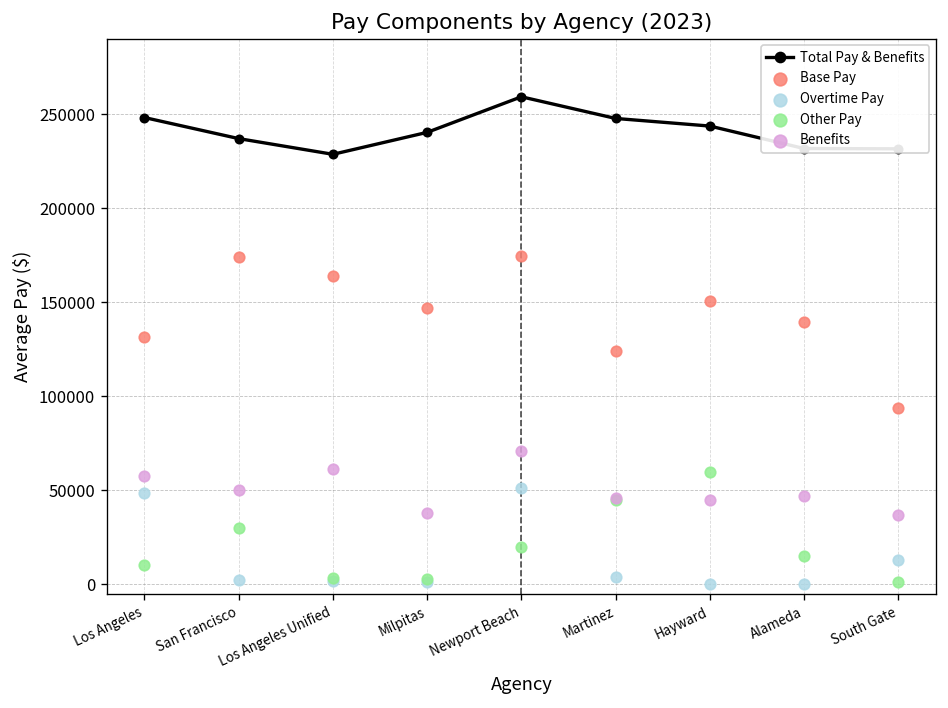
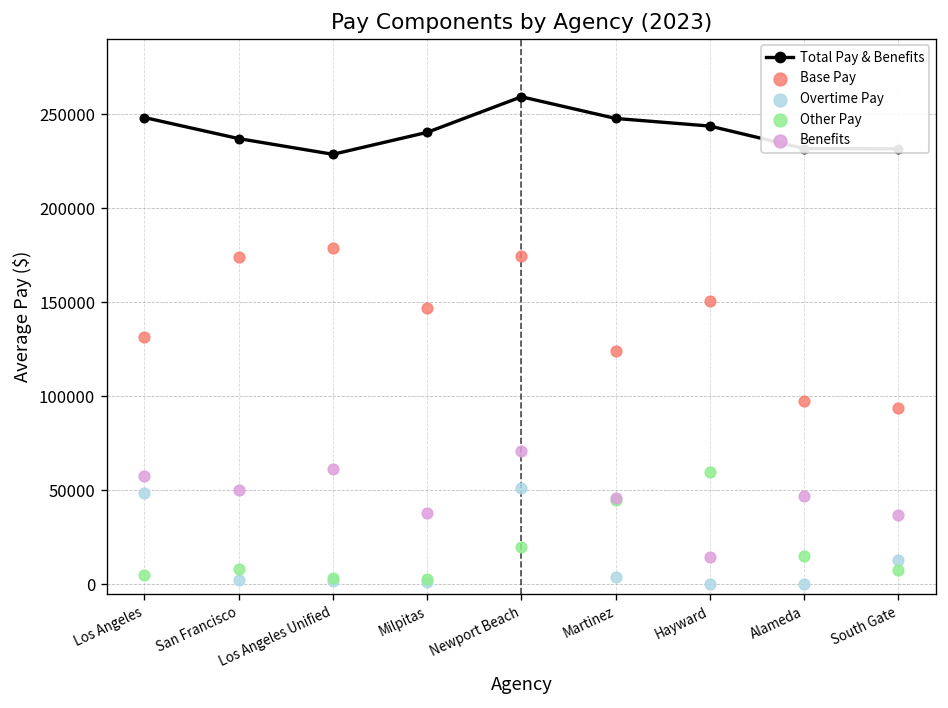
Other Pay, Los Angeles: 10000 -> 5000
Other Pay, San Francisco: 30000 -> 8000
Base Pay, Los Angeles Unified: 164000 -> 179000
Benefits, Hayward: 45000 -> 14000
Base Pay, Alameda: 139000 -> 97000
Other Pay, South Gate: 2000 -> 7000
